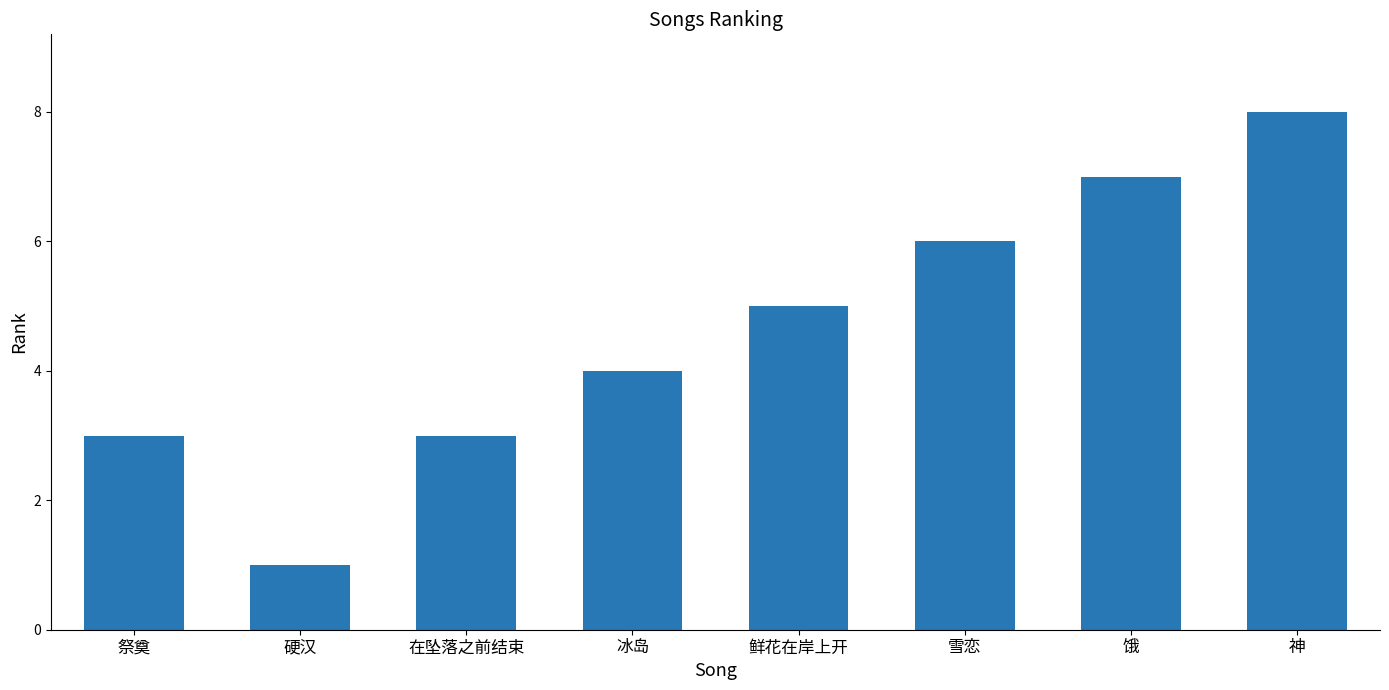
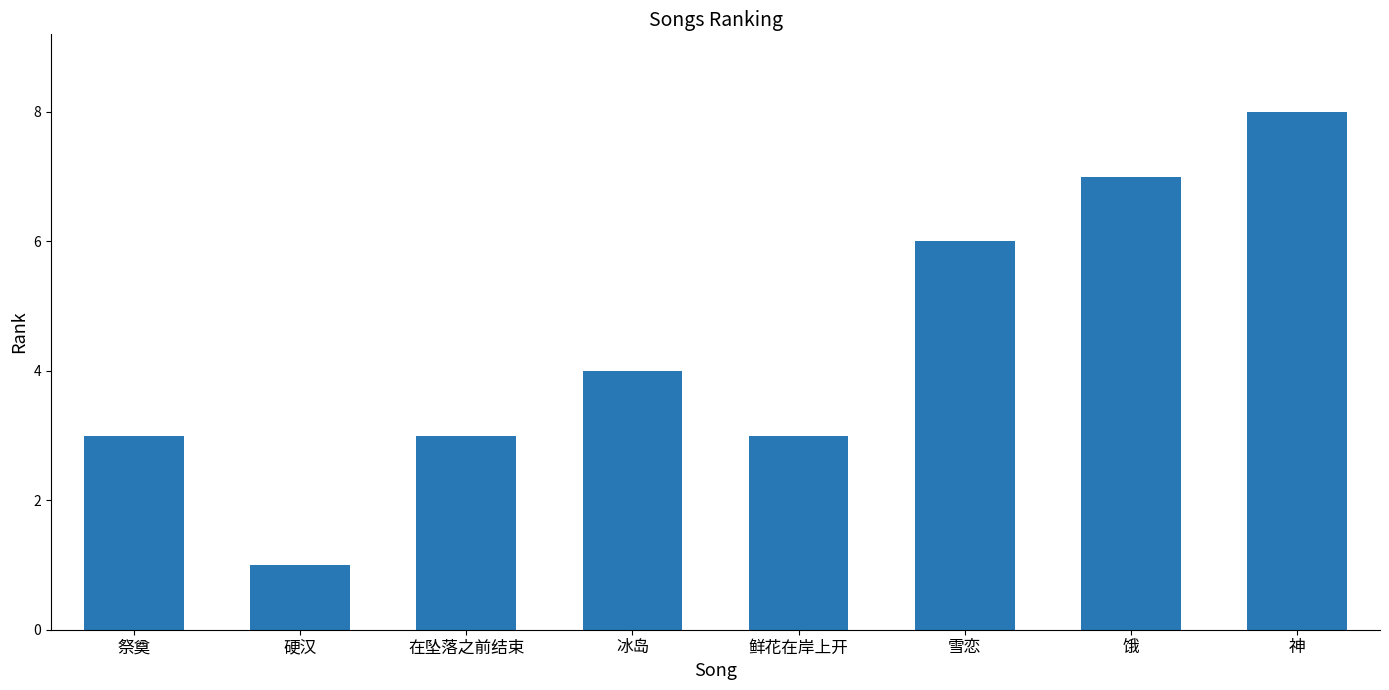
鲜花在岸上开: 5 -> 3
